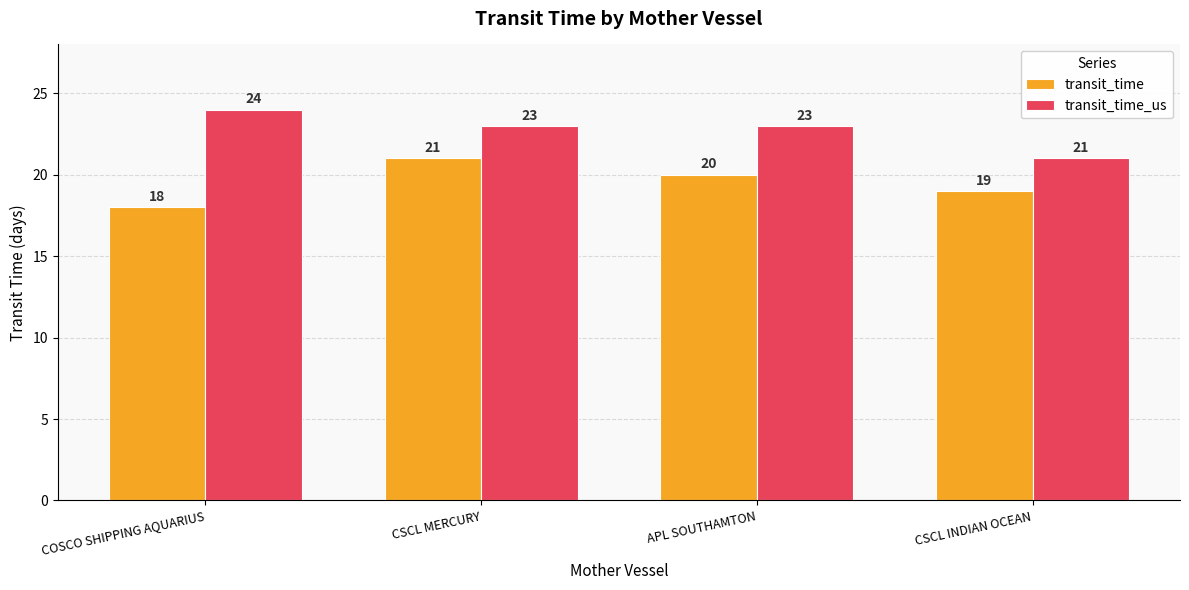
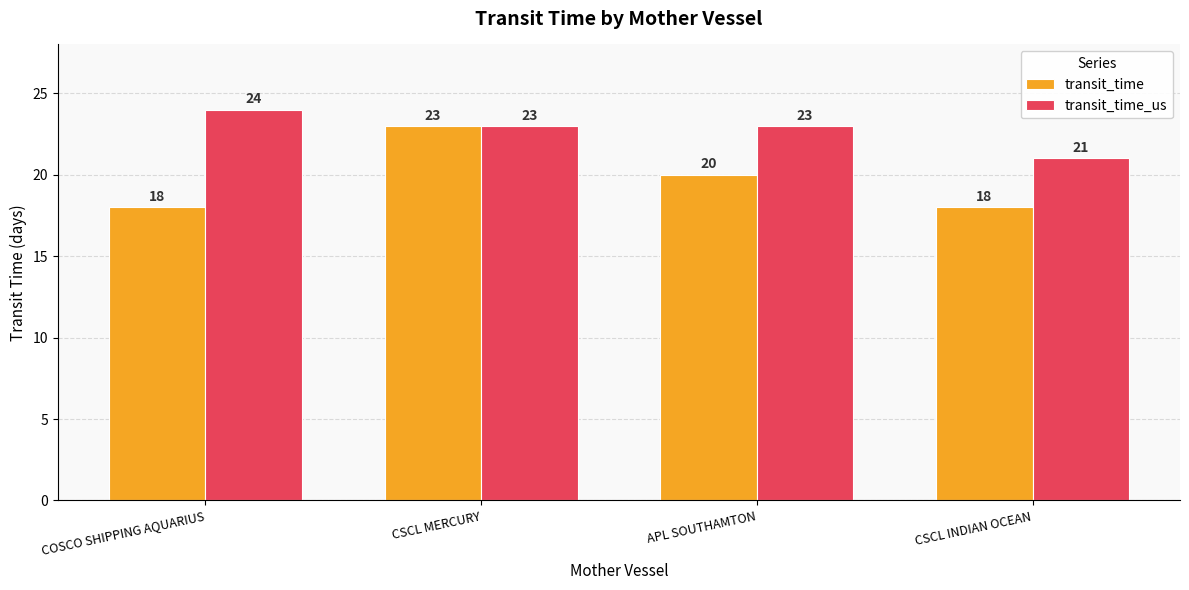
transit_time, CSCL MERCURY: 21 -> 23
transit_time, CSCL INDIAN OCEAN: 19 -> 18
